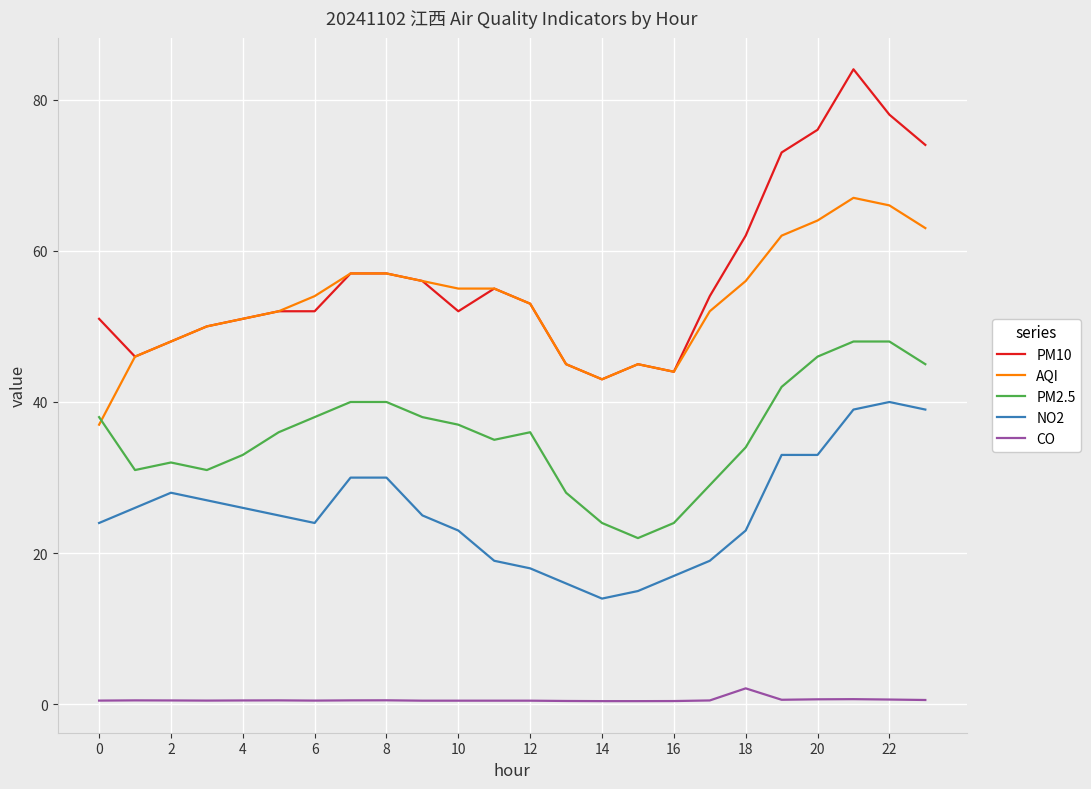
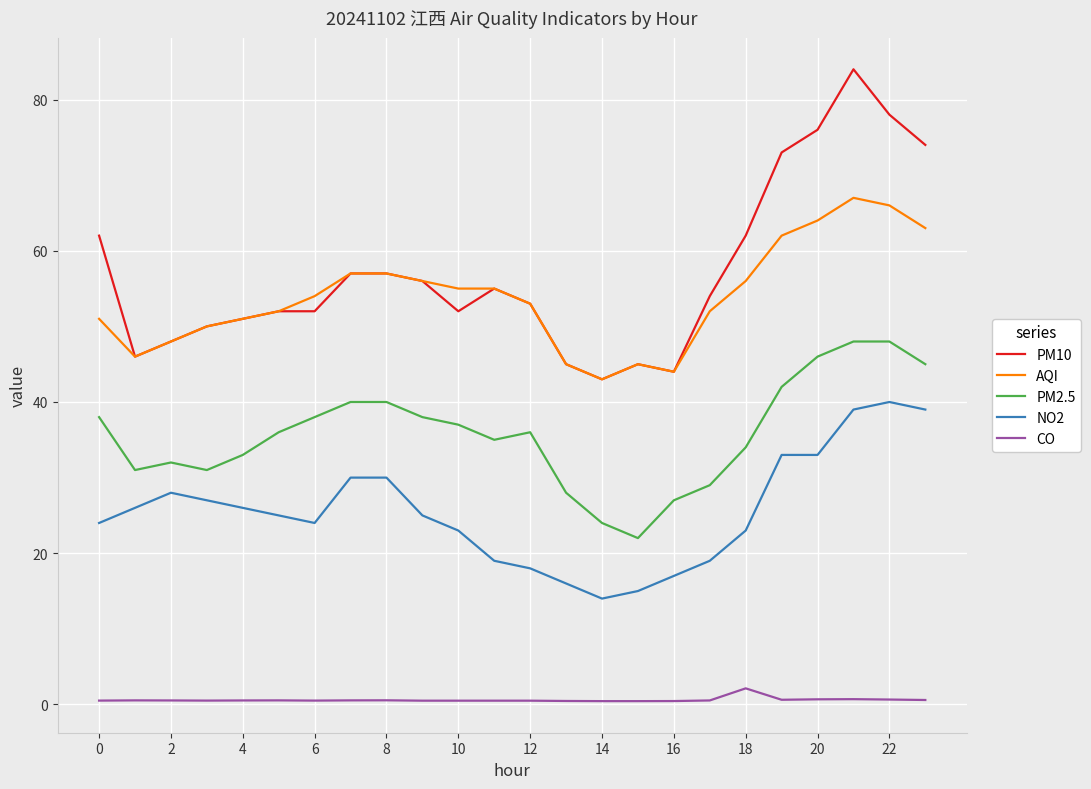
PM10, 0: 51 -> 62
AQI, 0: 37 -> 51
PM2.5, 16: 24 -> 27
